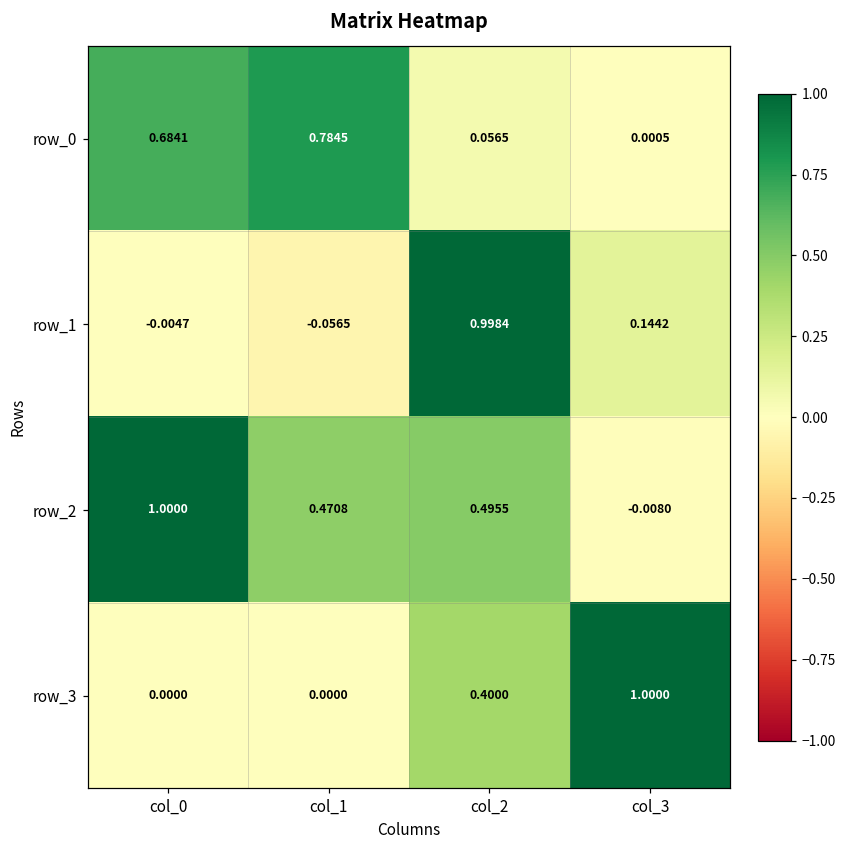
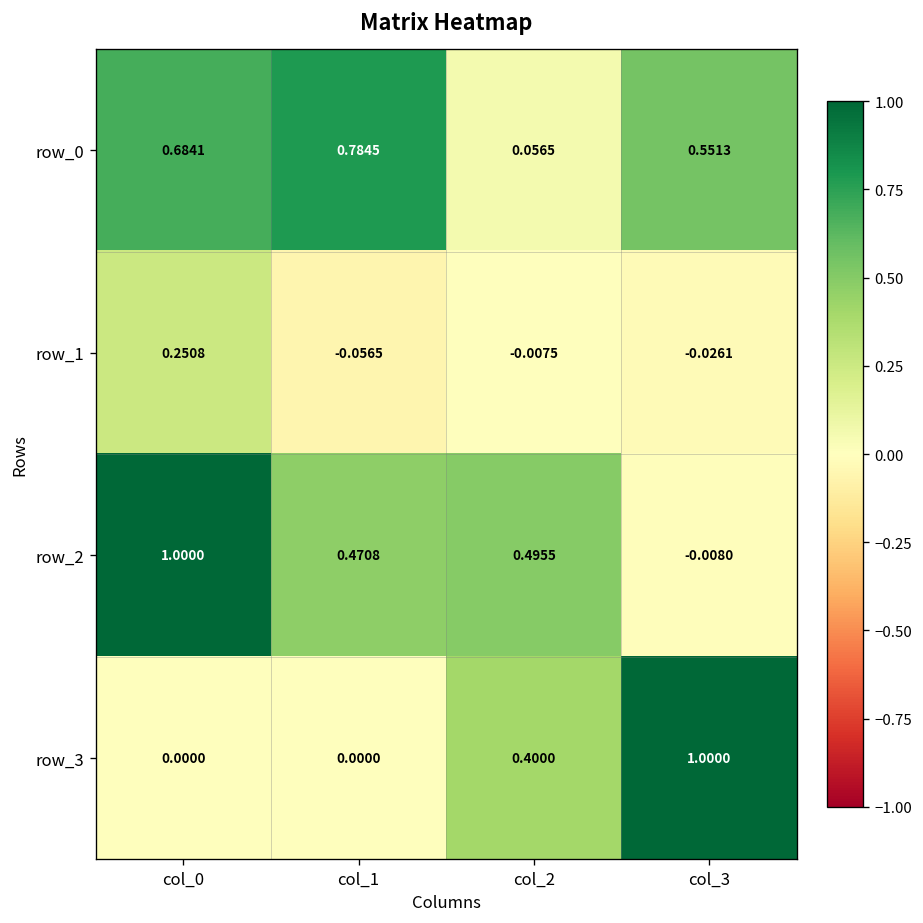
row_0, col_3: 0.0005 -> 0.5513
row_1, col_0: -0.0047 -> 0.2508
row_1, col_2: 0.9984 -> -0.0075
row_1, col_3: 0.1442 -> -0.0261
